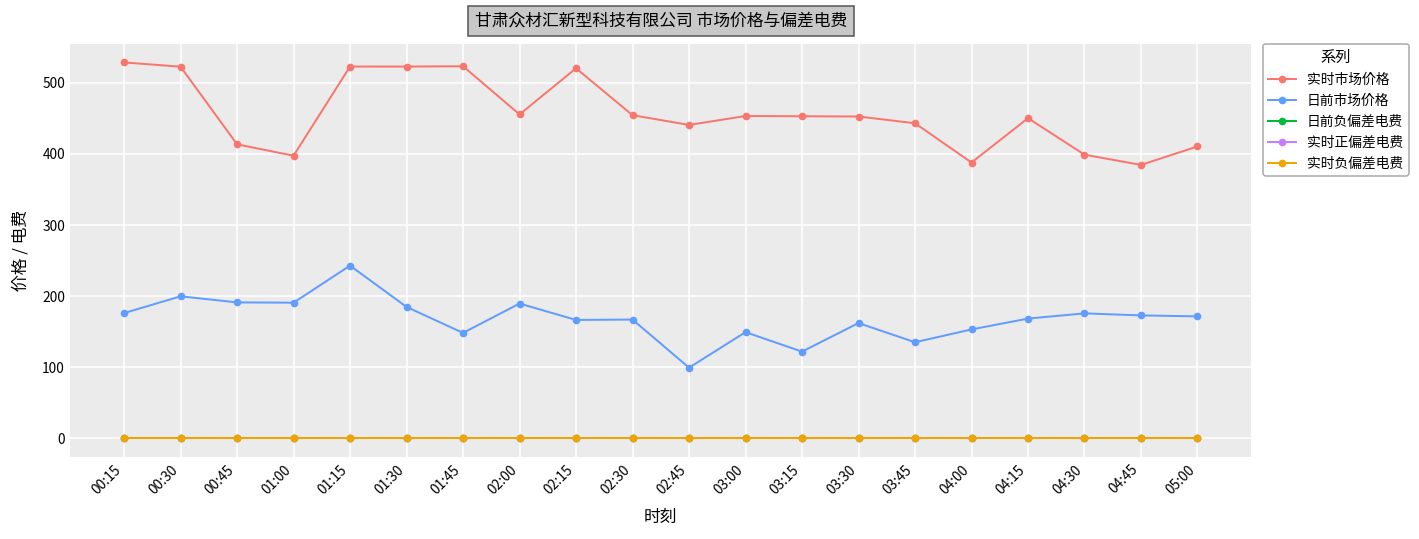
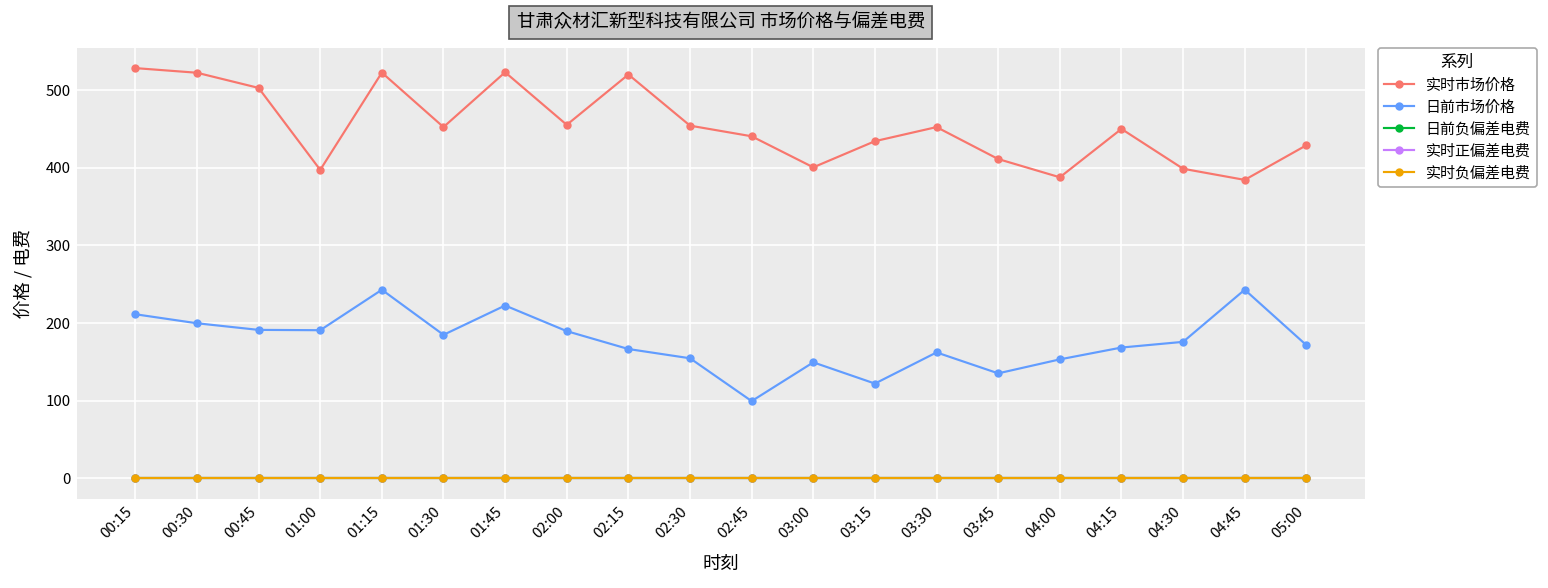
日前市场价格, 00:15: 180 -> 210
实时市场价格, 00:45: 410 -> 500
实时市场价格, 01:30: 520 -> 450
日前市场价格, 01:45: 150 -> 220
日前市场价格, 02:30: 170 -> 150
实时市场价格, 03:00: 450 -> 400
实时市场价格, 03:15: 450 -> 430
实时市场价格, 03:45: 440 -> 410
日前市场价格, 04:45: 170 -> 240
实时市场价格, 05:00: 410 -> 430
